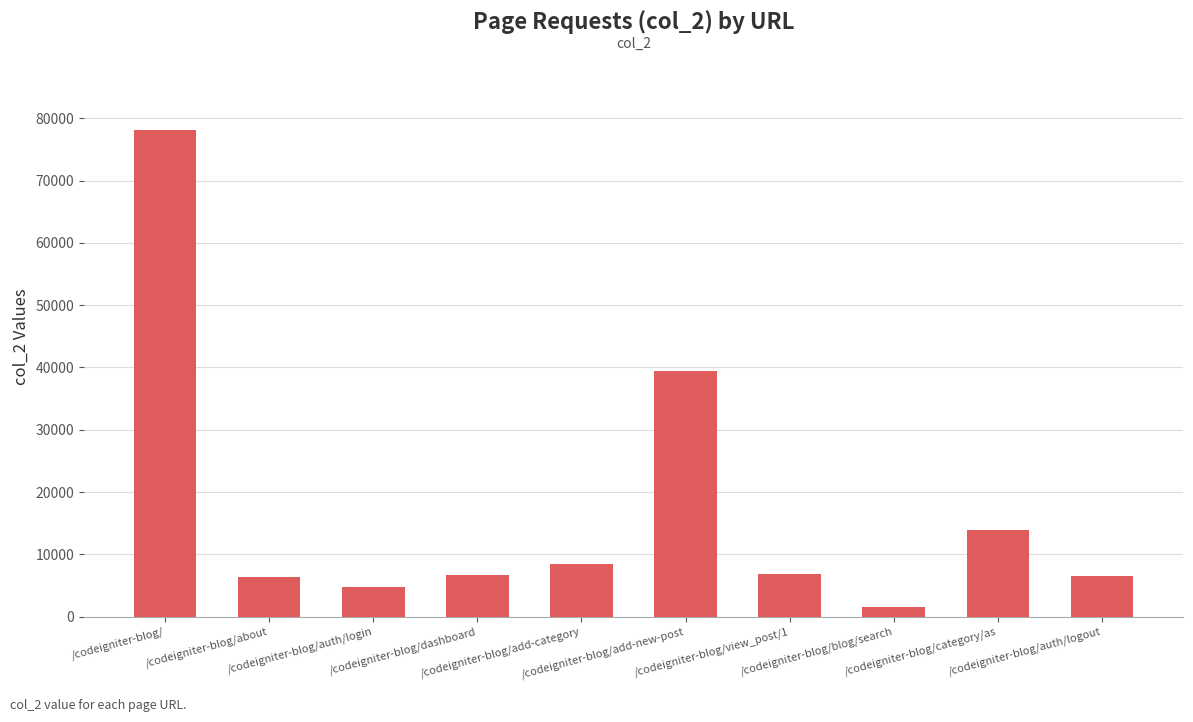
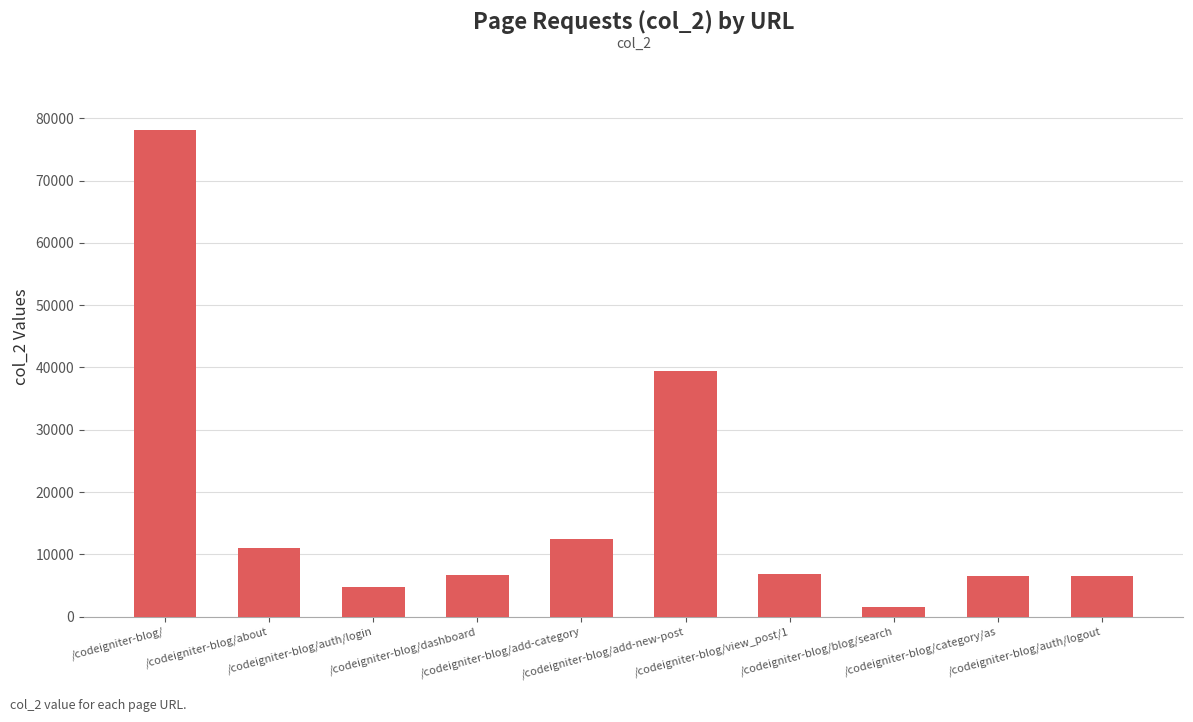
/codeigniter-blog/about: 6000 -> 11000
/codeigniter-blog/add-category: 8000 -> 13000
/codeigniter-blog/category/as: 14000 -> 7000
